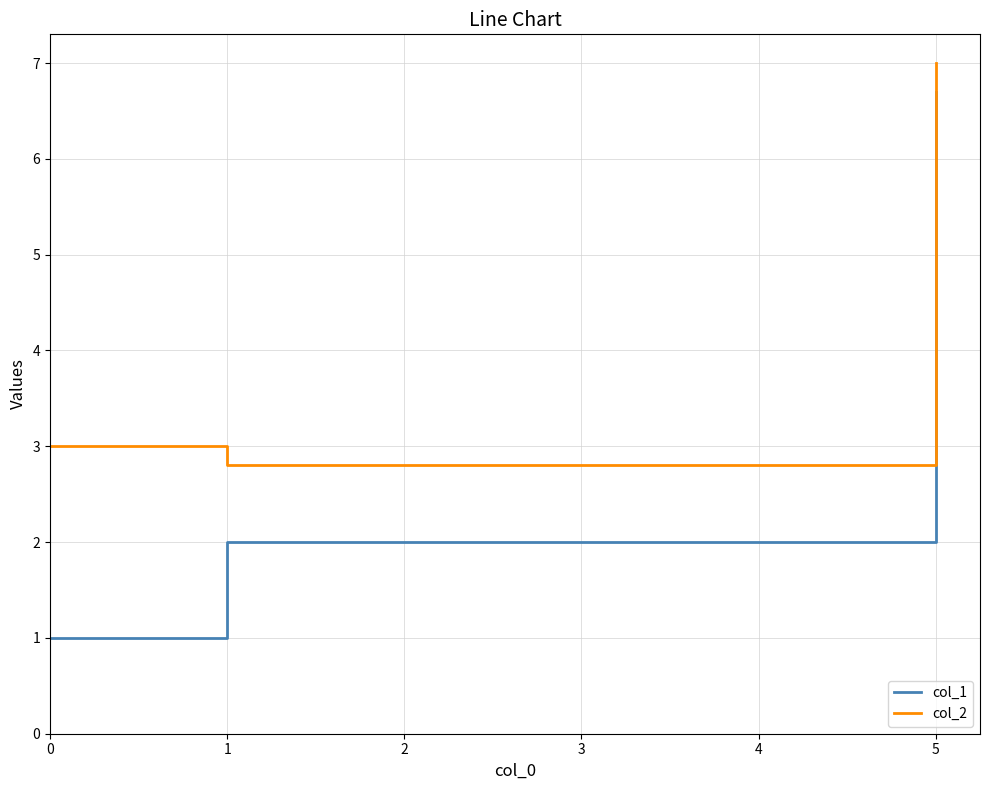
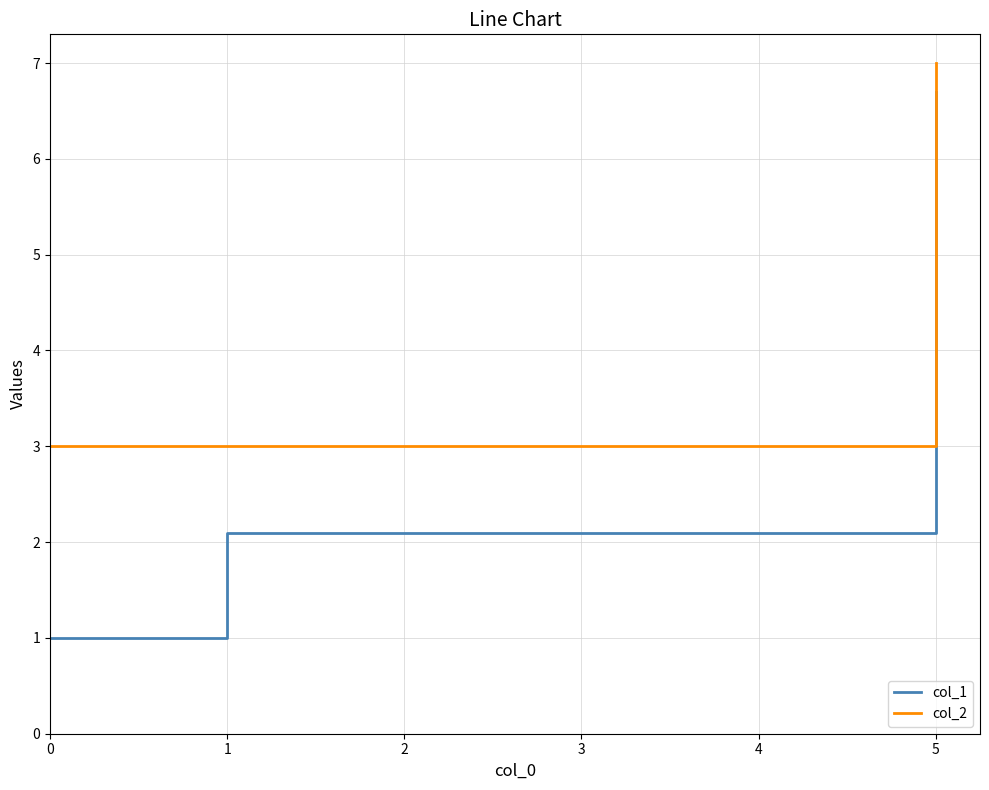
col_1, 1: 2.0 -> 2.1
col_2, 1: 2.8 -> 3.0
